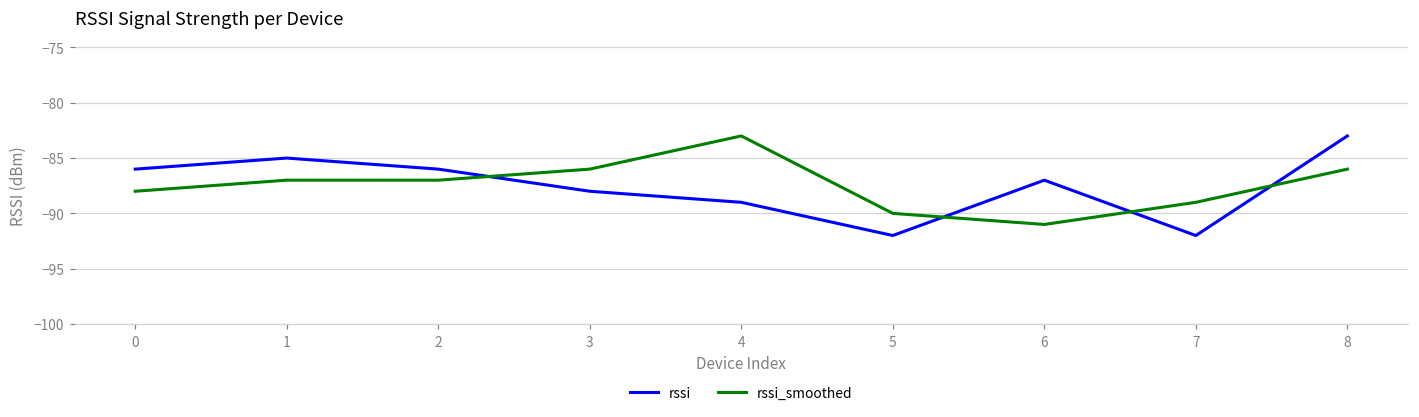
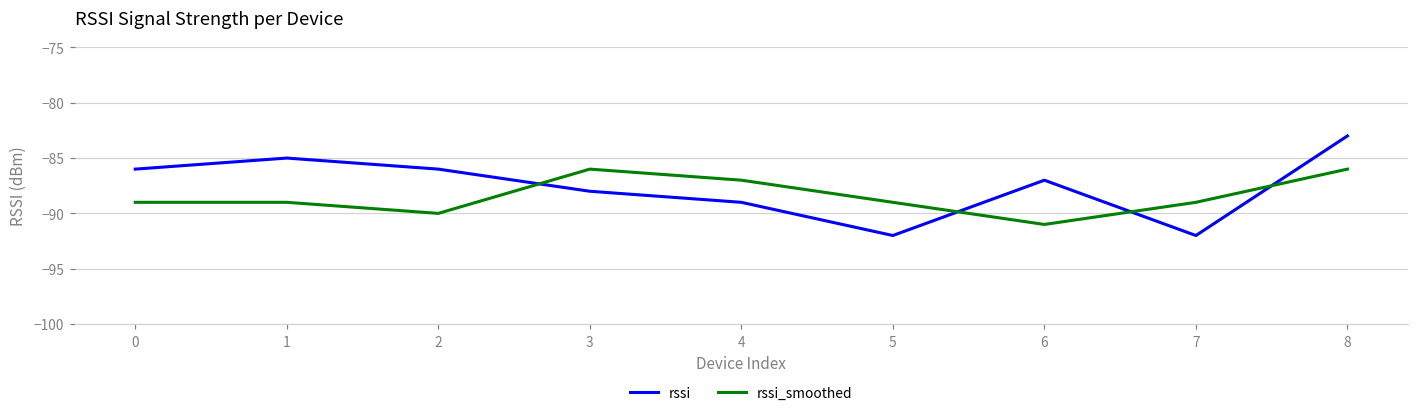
rssi_smoothed, 0: -88 -> -89
rssi_smoothed, 1: -87 -> -89
rssi_smoothed, 2: -87 -> -90
rssi_smoothed, 4: -83 -> -87
rssi_smoothed, 5: -90 -> -89
